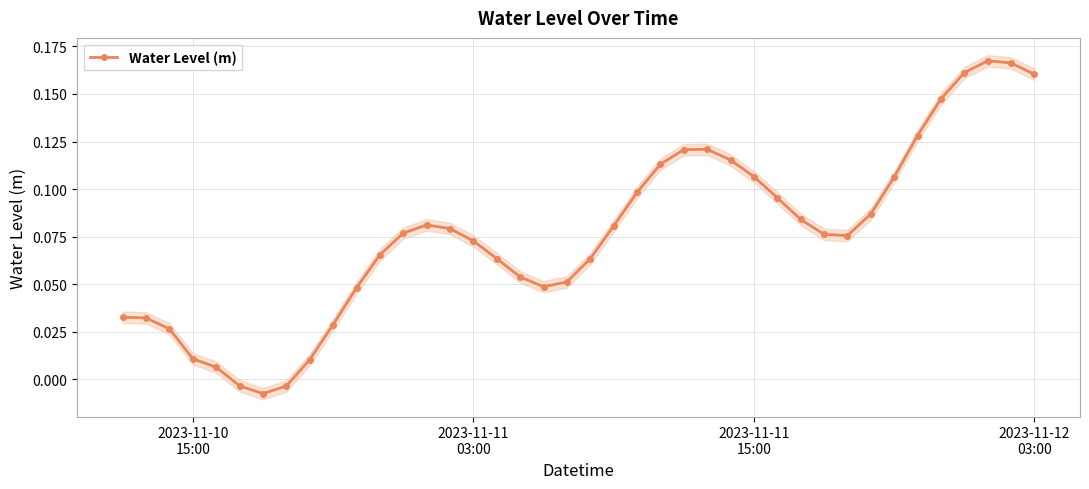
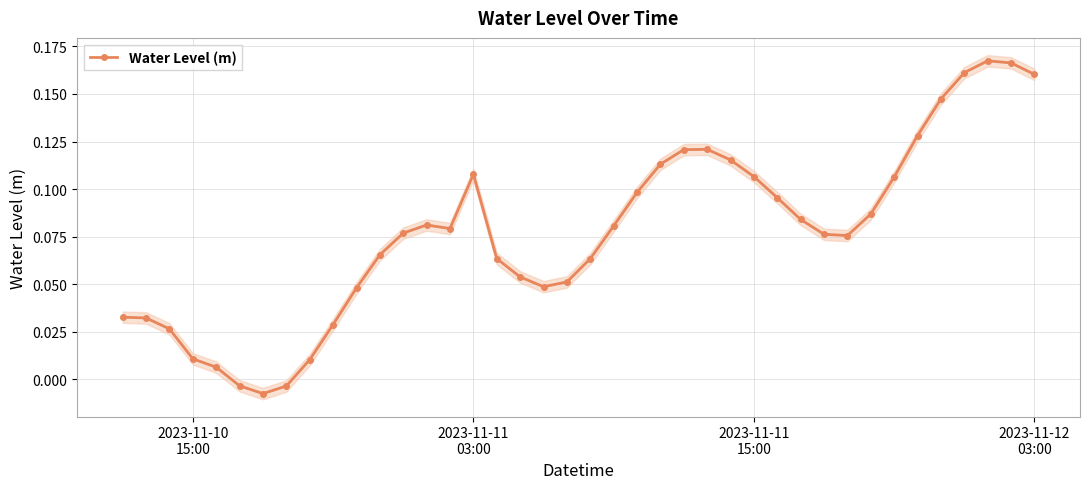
Water Level (m), 2023-11-11 03:00: 0.073 -> 0.108
